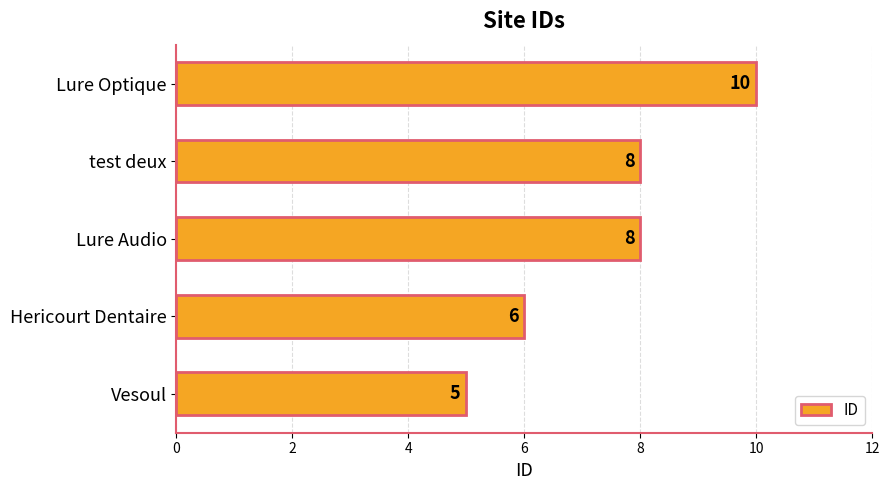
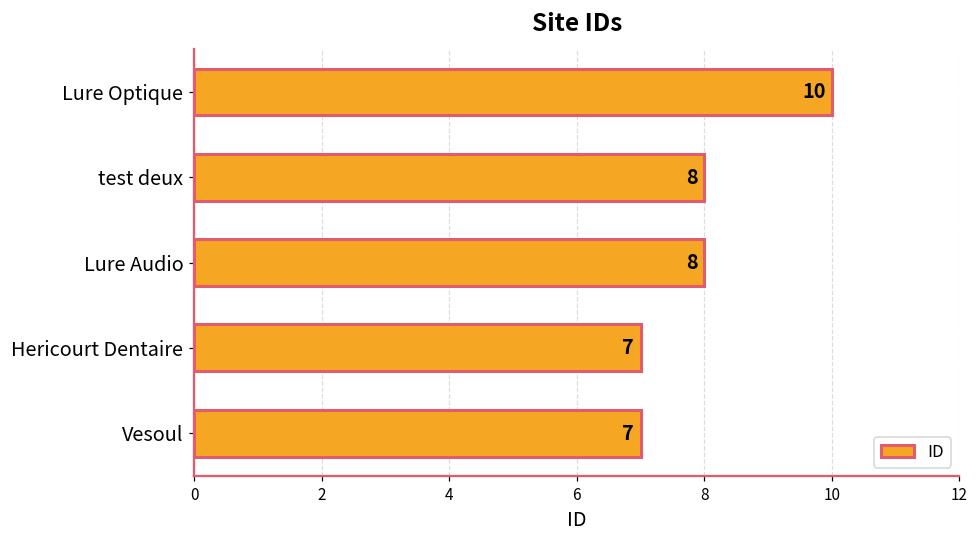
Hericourt Dentaire: 6 -> 7
Vesoul: 5 -> 7
